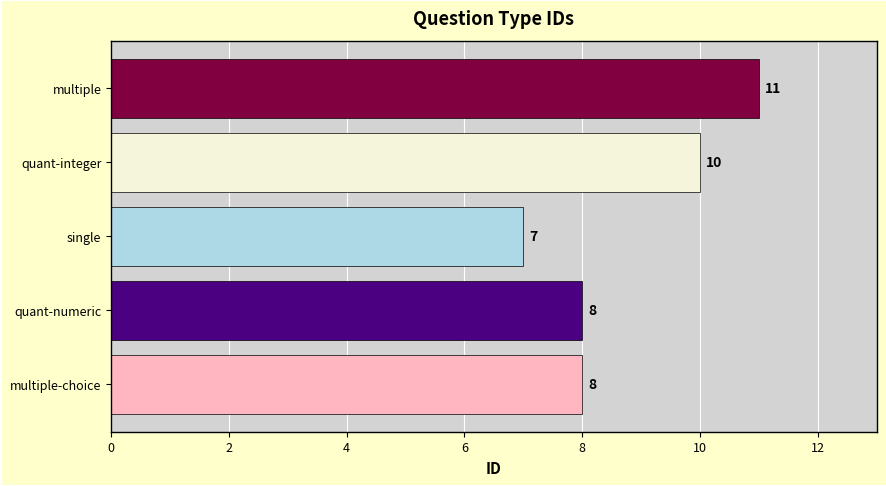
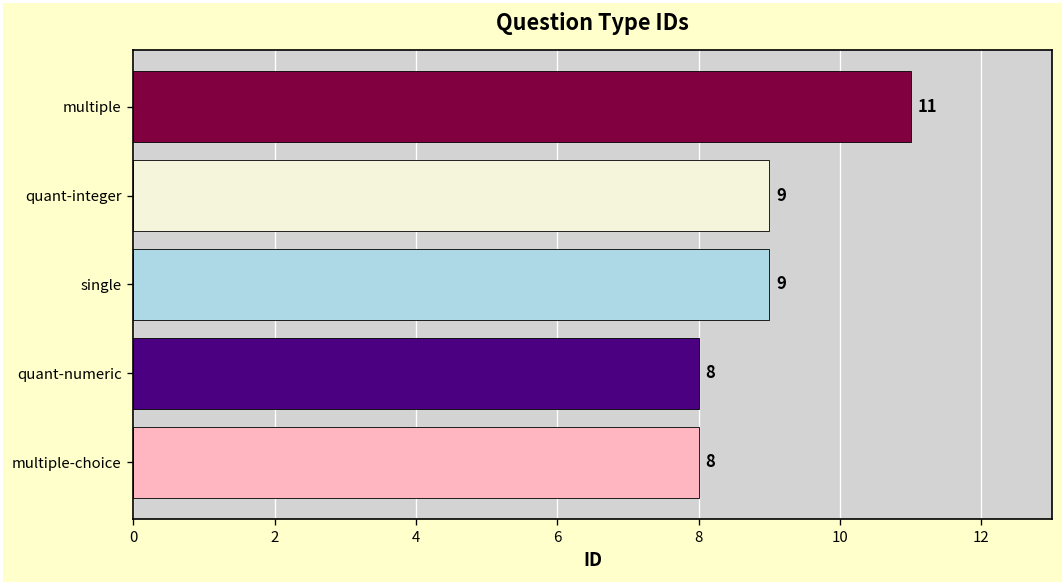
quant-integer: 10 -> 9
single: 7 -> 9
